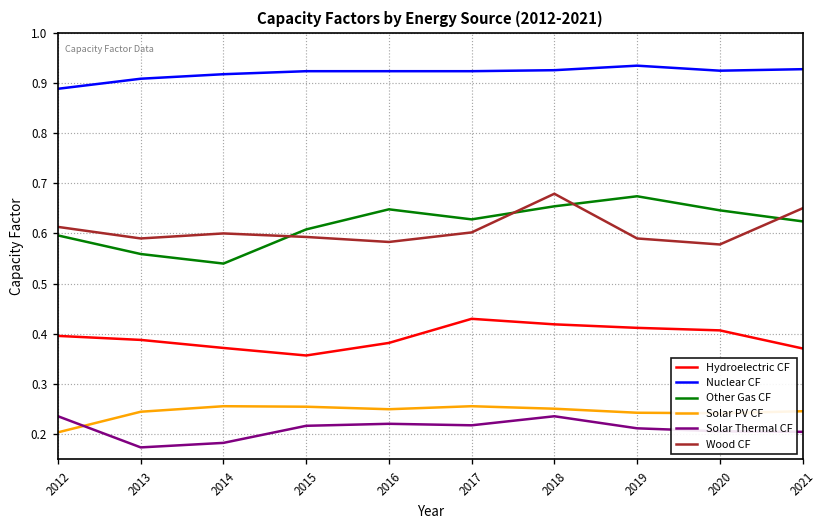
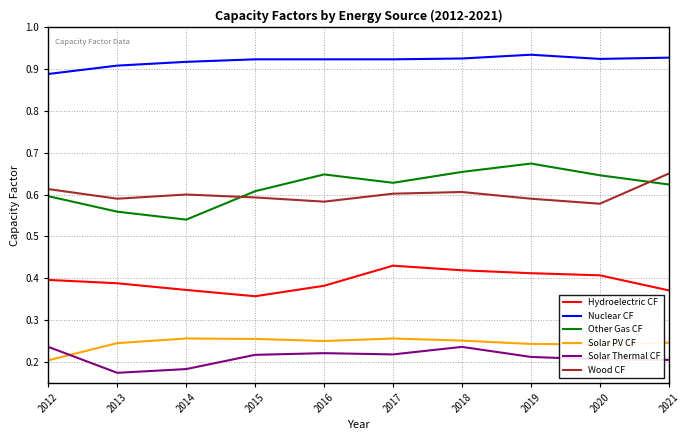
Wood CF, 2018: 0.68 -> 0.61
